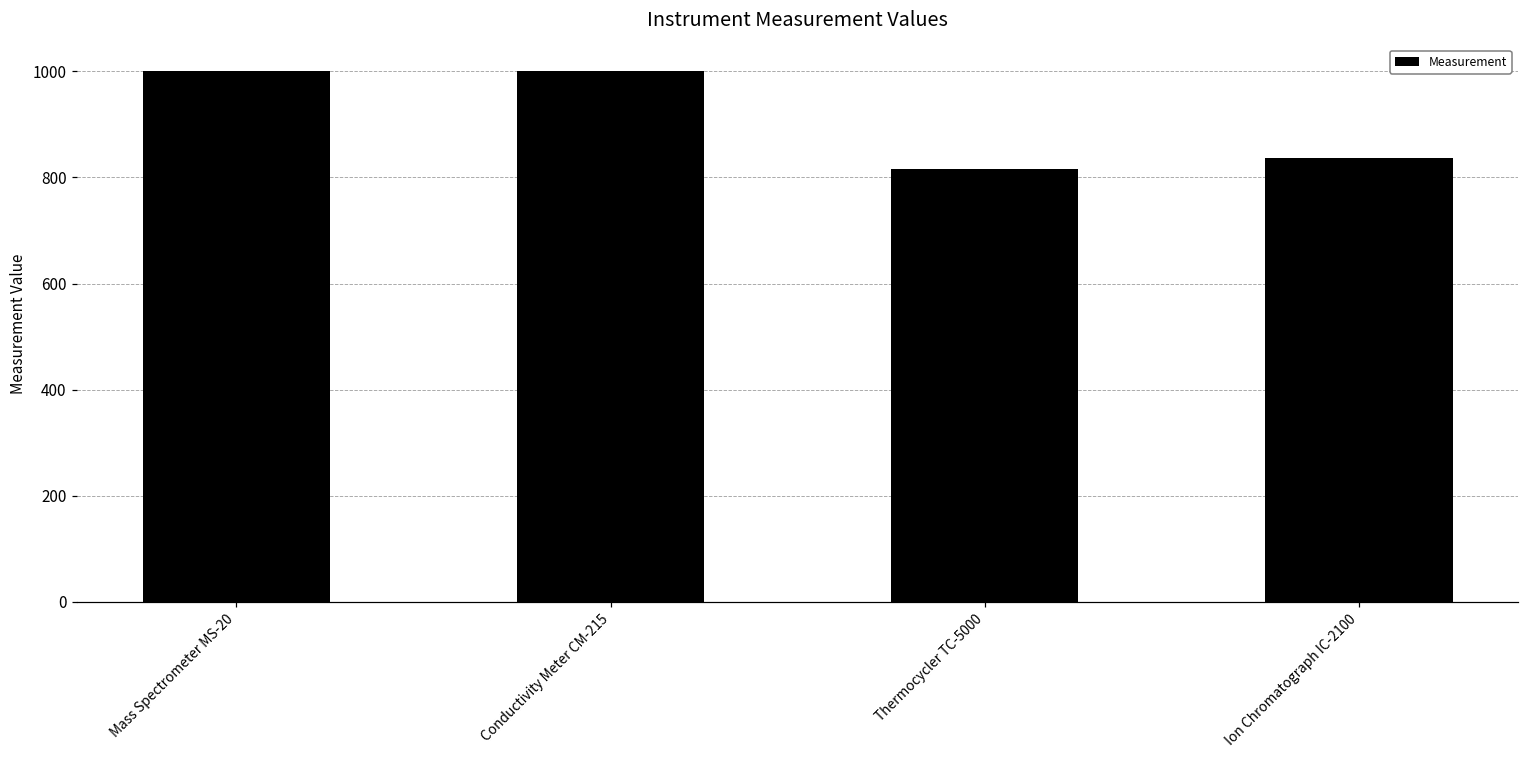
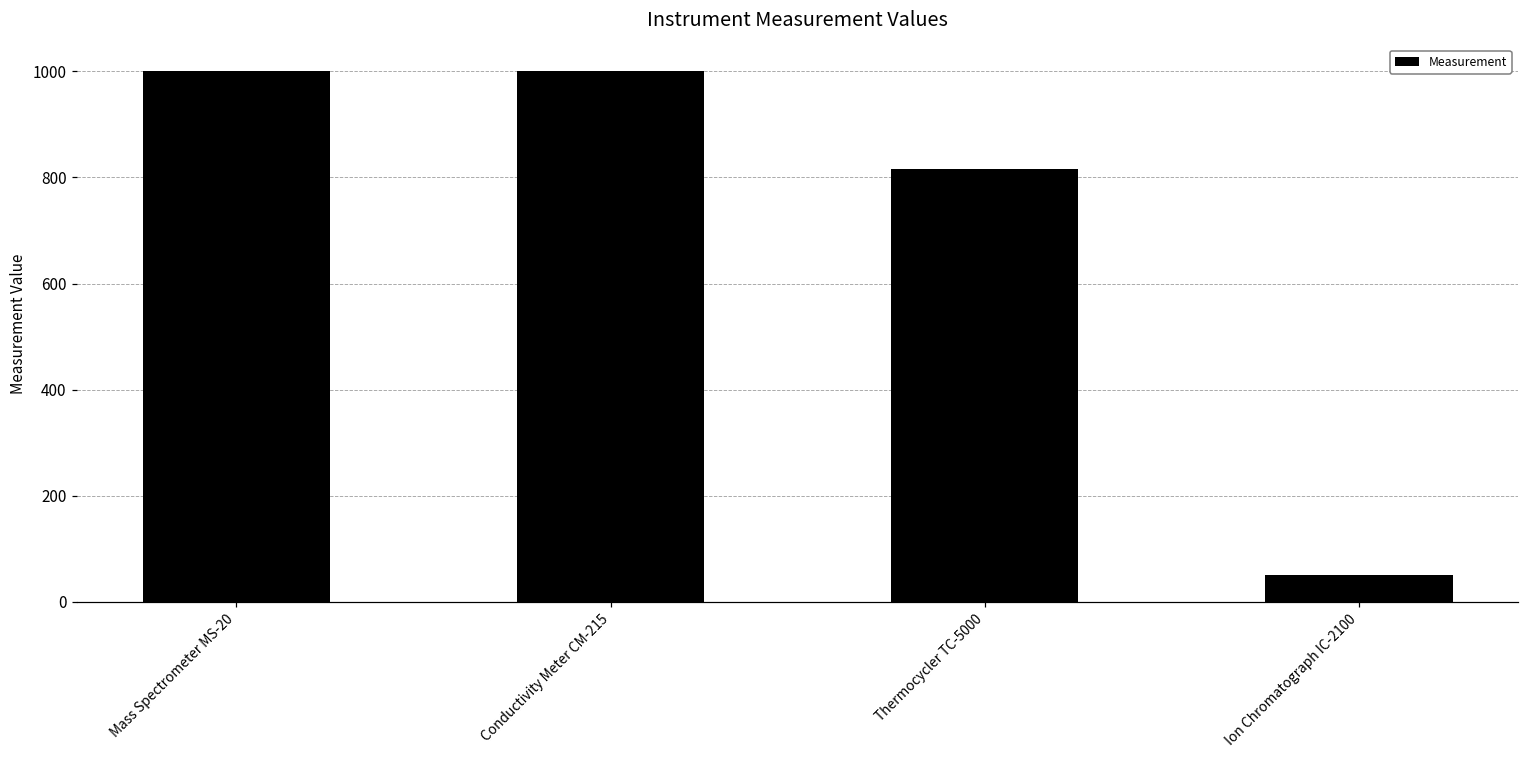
Ion Chromatograph IC-2100: 840 -> 50
